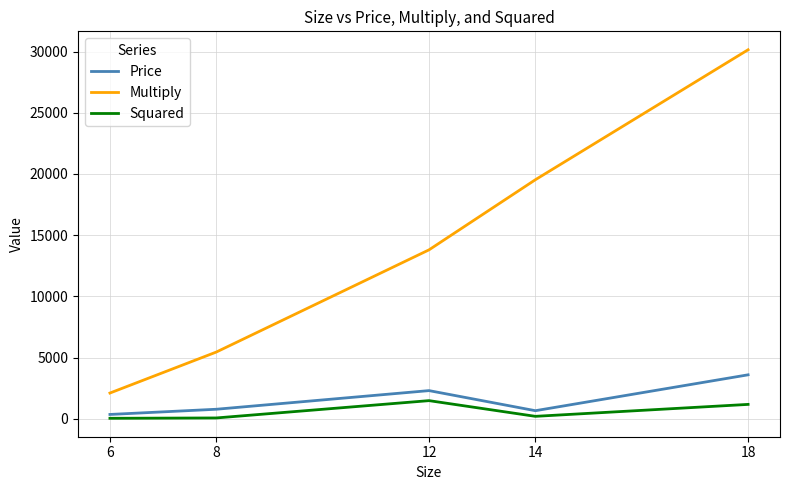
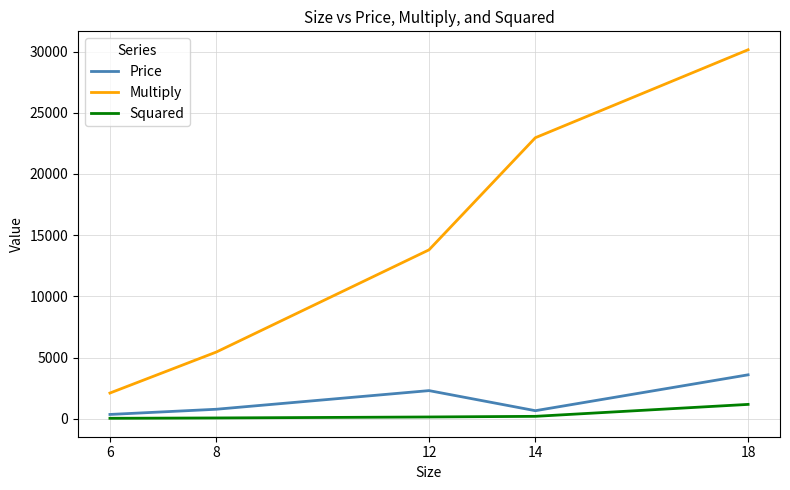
Squared, 12: 1500 -> 100
Multiply, 14: 19500 -> 23000
